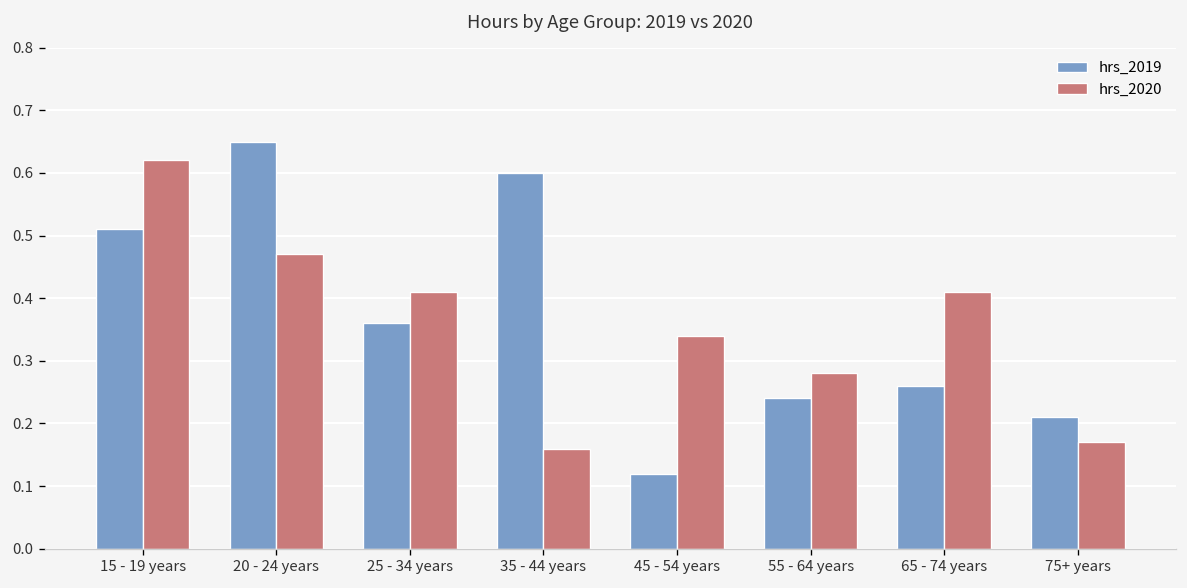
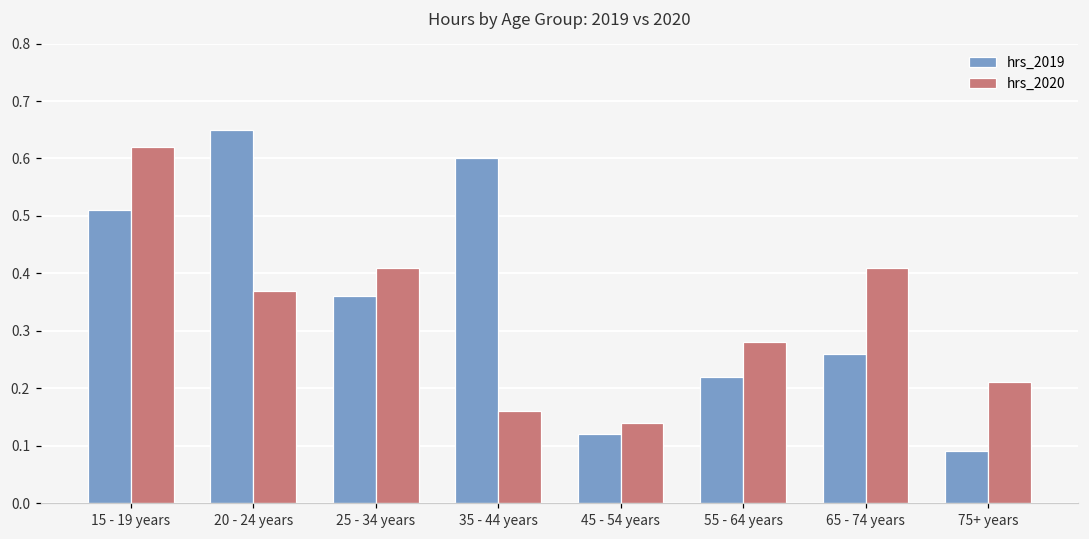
hrs_2020, 20 - 24 years: 0.47 -> 0.37
hrs_2020, 45 - 54 years: 0.34 -> 0.14
hrs_2019, 55 - 64 years: 0.24 -> 0.22
hrs_2019, 75+ years: 0.21 -> 0.09
hrs_2020, 75+ years: 0.17 -> 0.21
